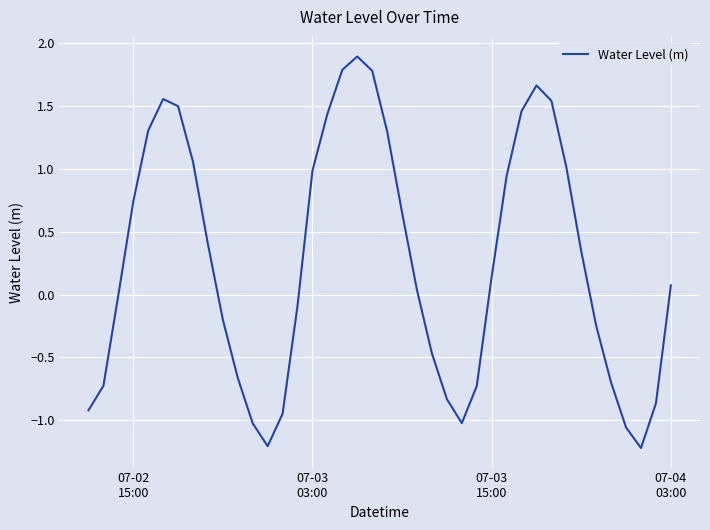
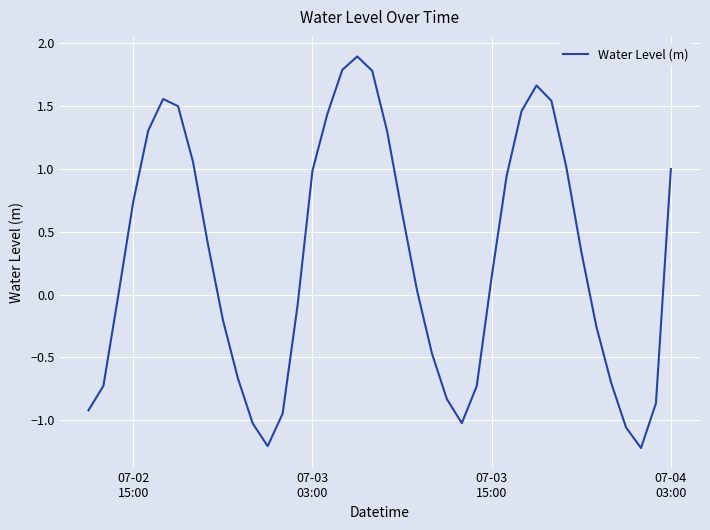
07-04 03:00: 0.07 -> 1.00
